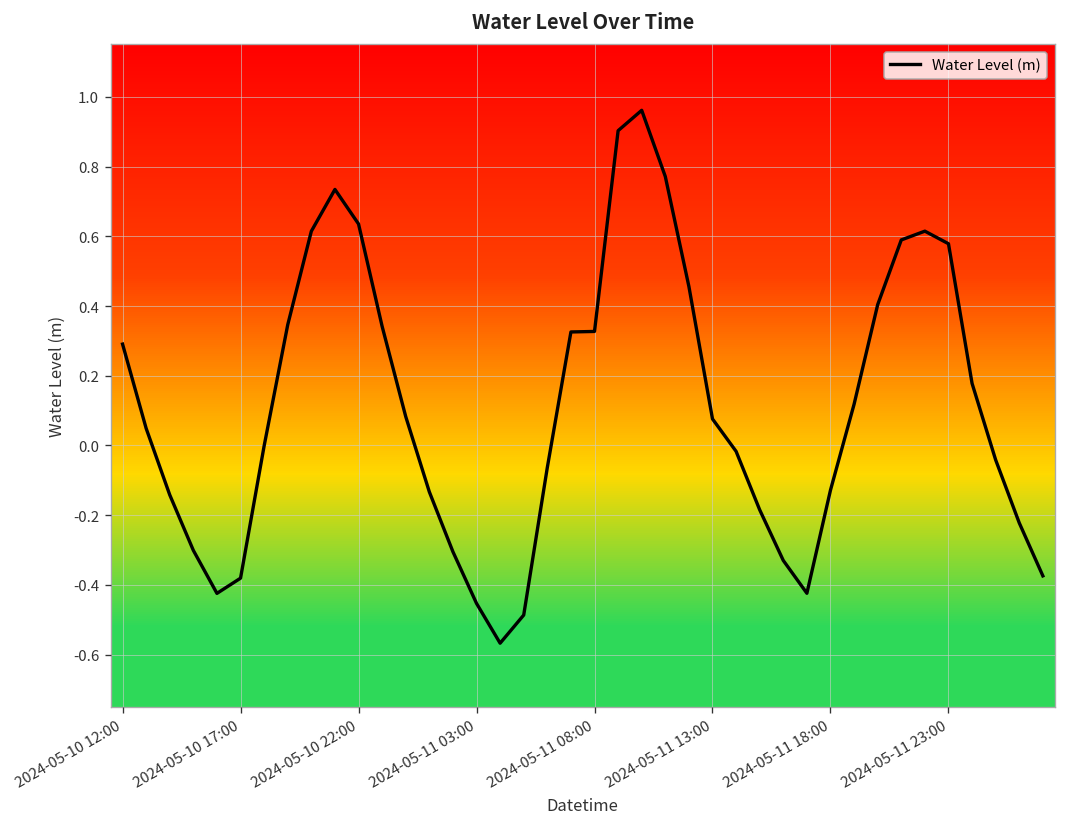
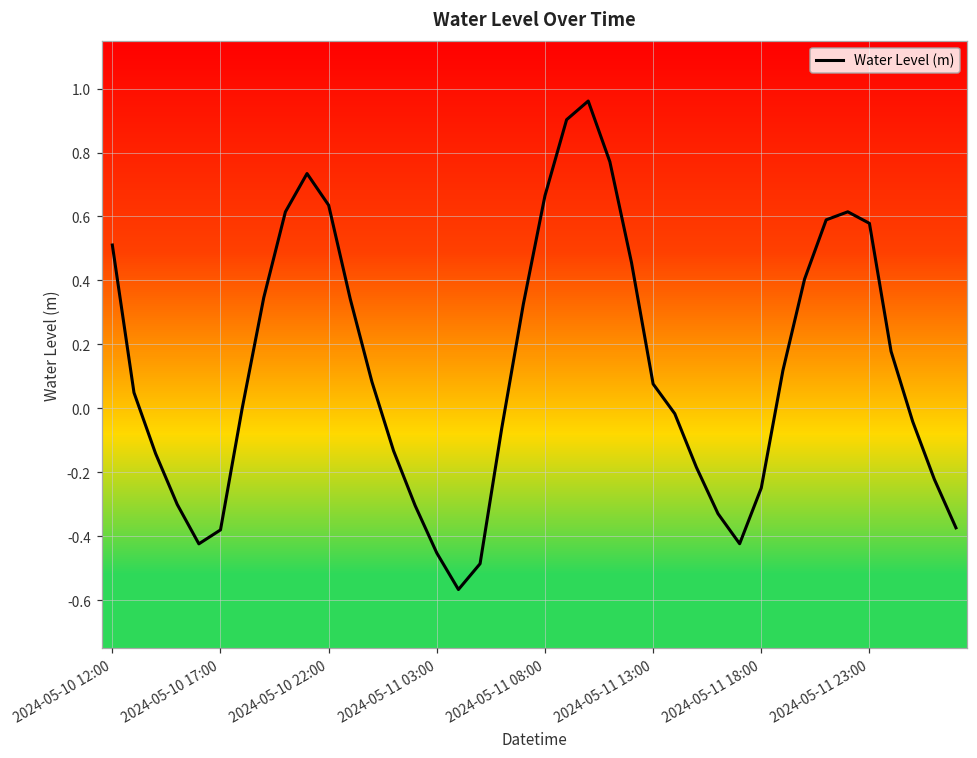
Water Level (m), 2024-05-10 12:00: 0.29 -> 0.51
Water Level (m), 2024-05-11 08:00: 0.33 -> 0.67
Water Level (m), 2024-05-11 18:00: -0.13 -> -0.25
